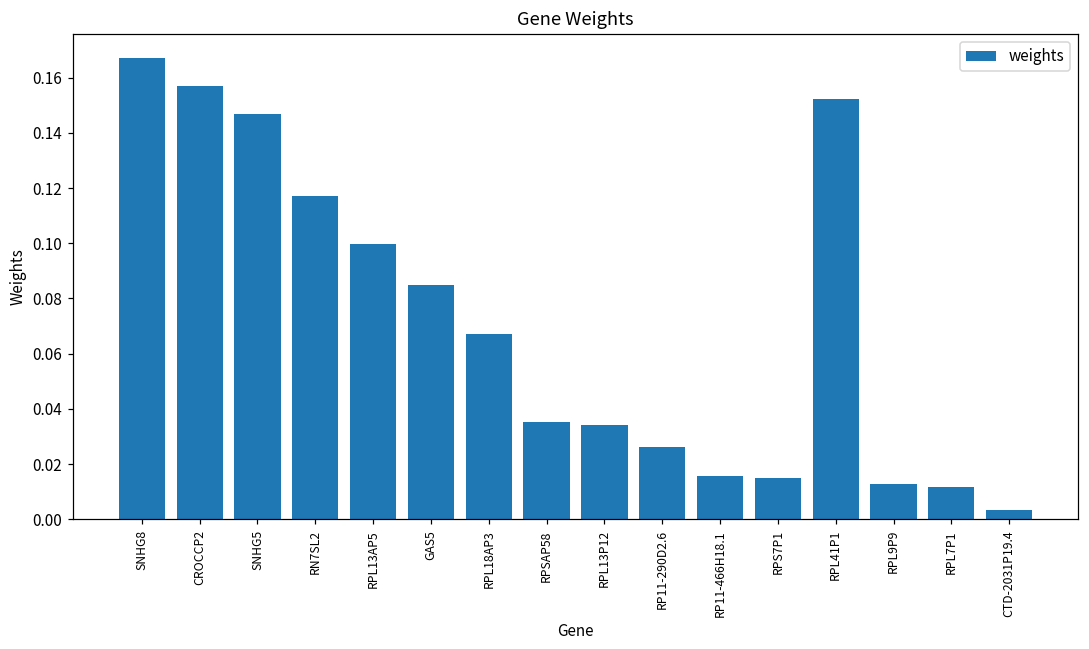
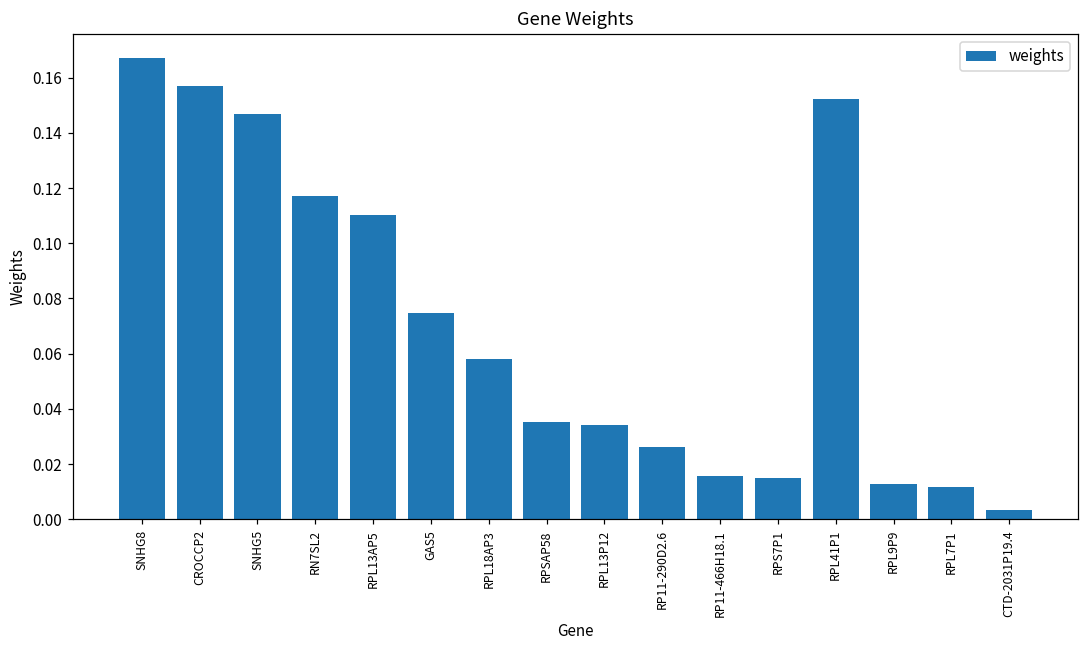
RPL13AP5: 0.100 -> 0.110
GAS5: 0.085 -> 0.075
RPL18AP3: 0.067 -> 0.058
